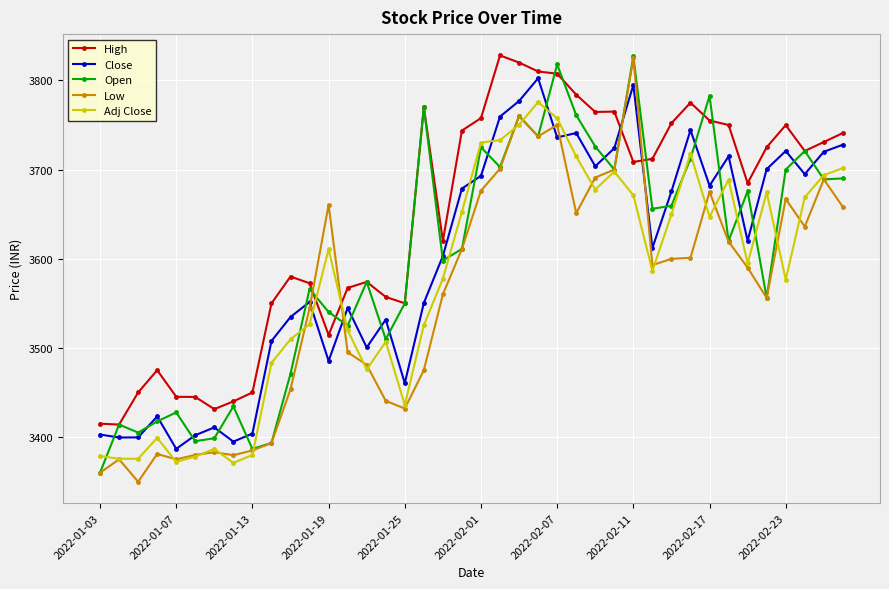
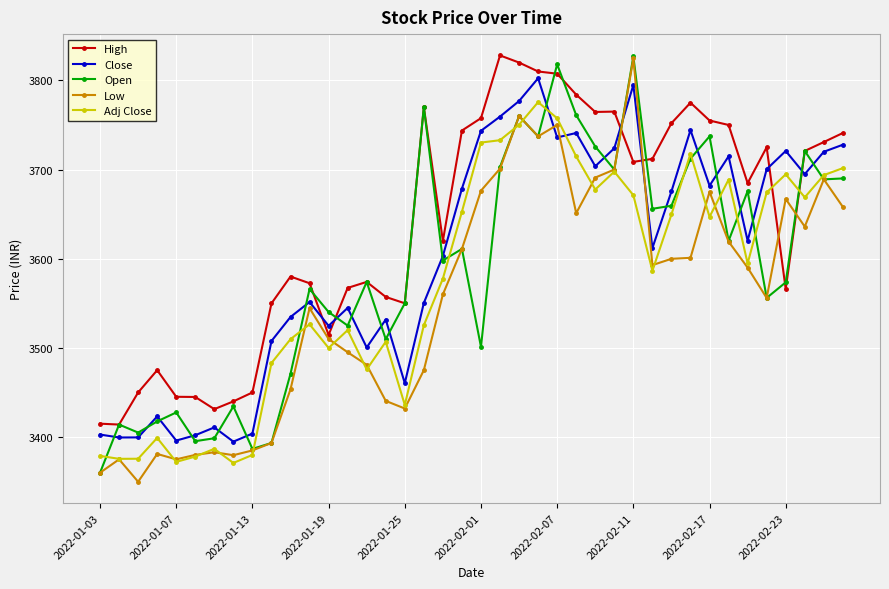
Close, 2022-01-07: 3390 -> 3400
Close, 2022-01-19: 3490 -> 3520
Low, 2022-01-19: 3660 -> 3510
Adj Close, 2022-01-19: 3610 -> 3500
Close, 2022-02-01: 3690 -> 3740
Open, 2022-02-01: 3730 -> 3500
Open, 2022-02-17: 3780 -> 3740
High, 2022-02-23: 3750 -> 3570
Open, 2022-02-23: 3700 -> 3570
Adj Close, 2022-02-23: 3580 -> 3690
